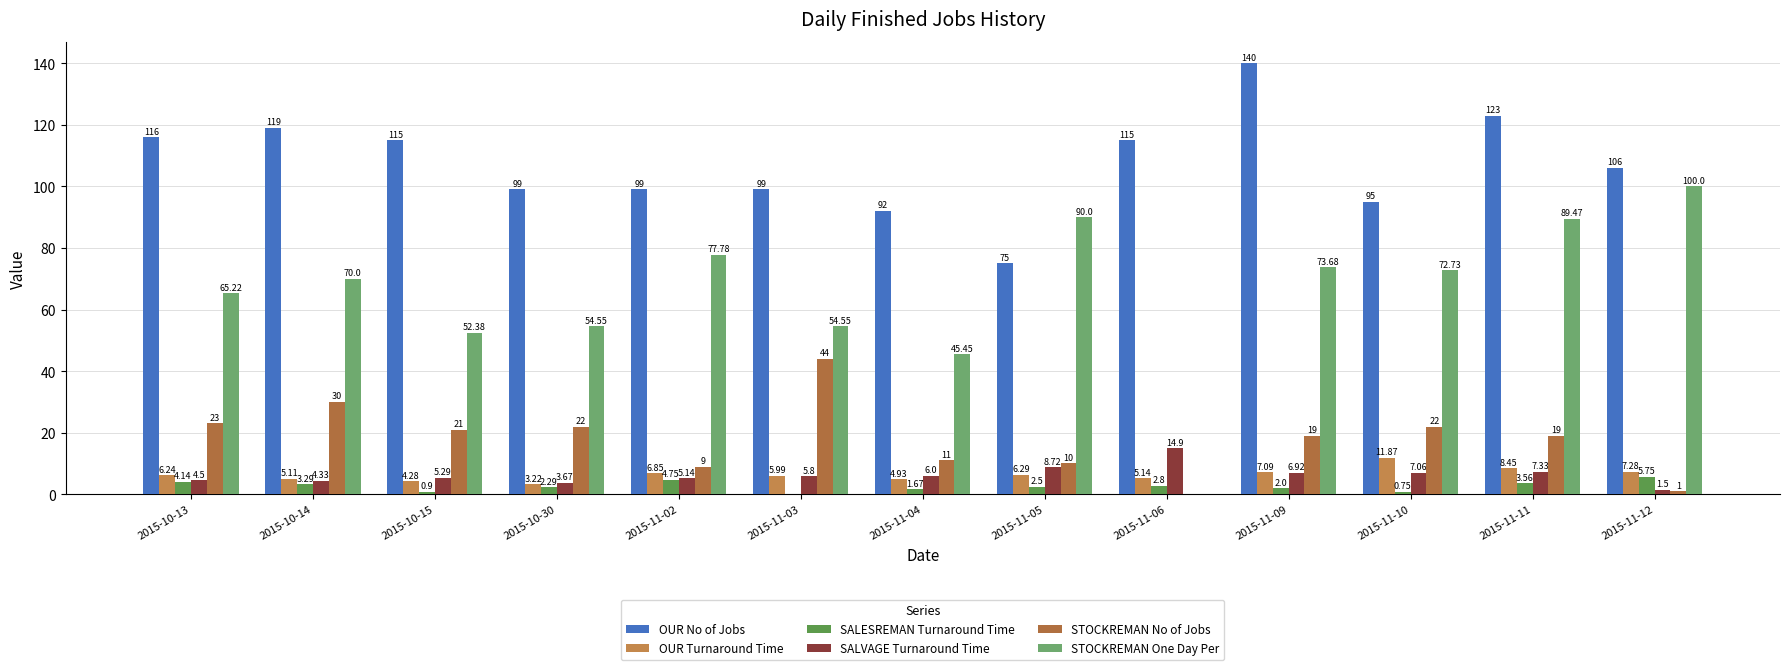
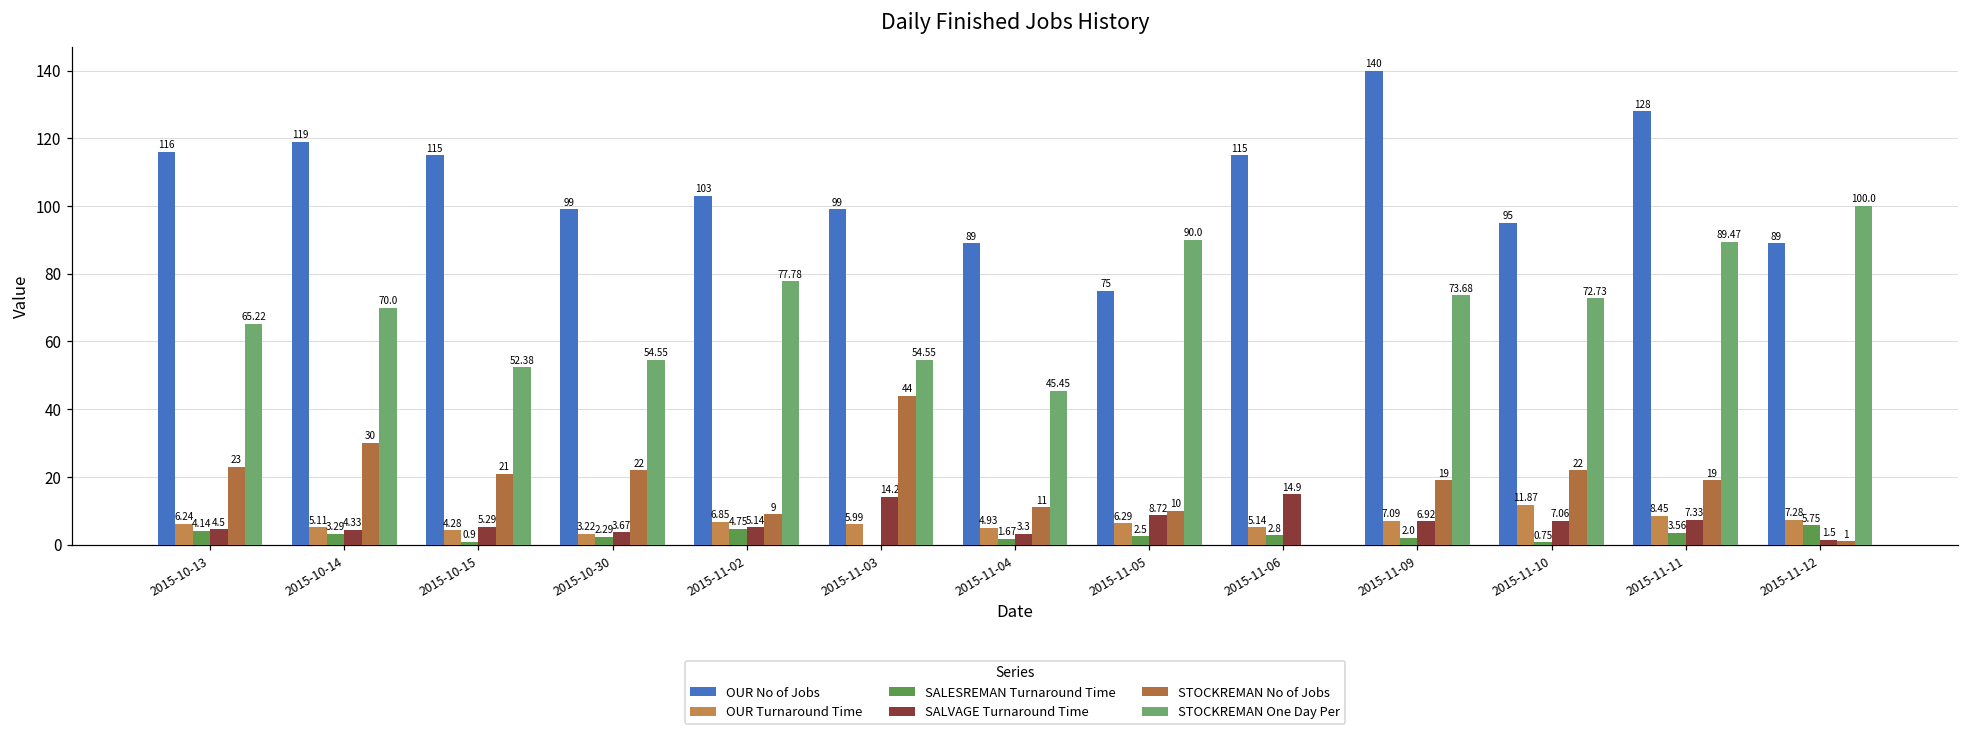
OUR No of Jobs, 2015-11-02: 99 -> 103
SALVAGE Turnaround Time, 2015-11-03: 5.8 -> 14.2
OUR No of Jobs, 2015-11-04: 92 -> 89
SALVAGE Turnaround Time, 2015-11-04: 6.0 -> 3.3
OUR No of Jobs, 2015-11-11: 123 -> 128
OUR No of Jobs, 2015-11-12: 106 -> 89
